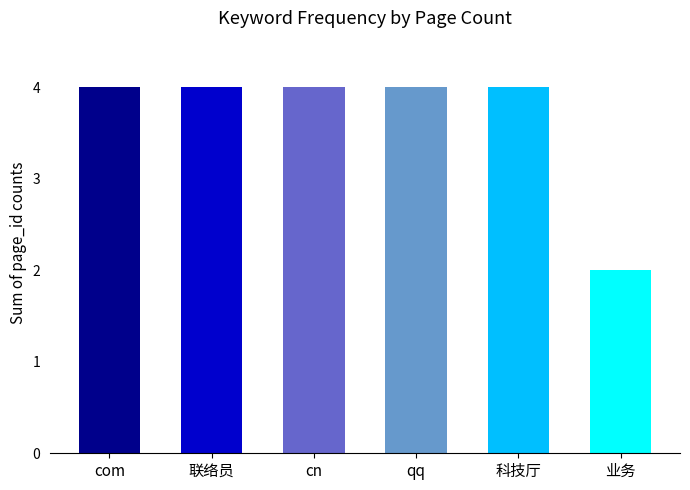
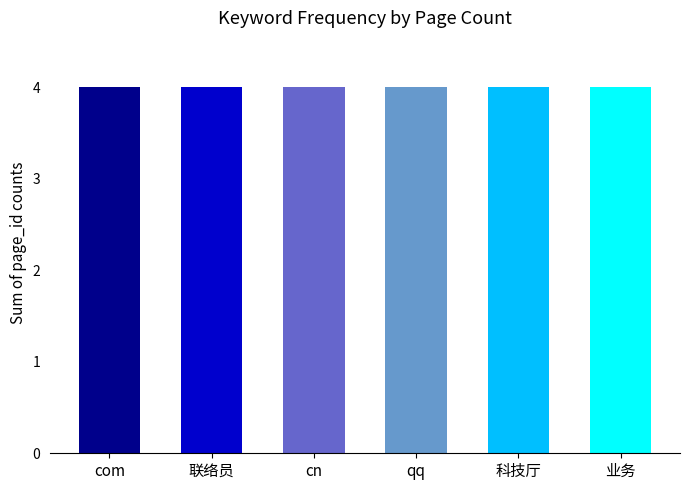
业务: 2 -> 4
